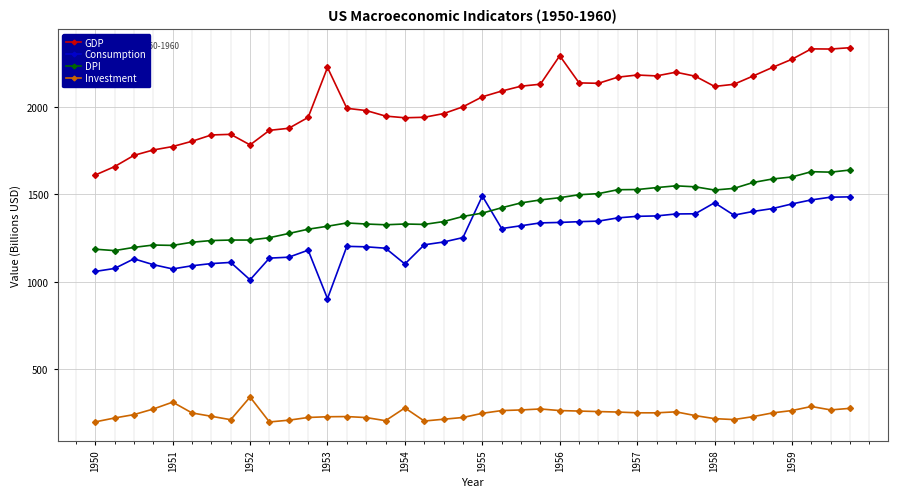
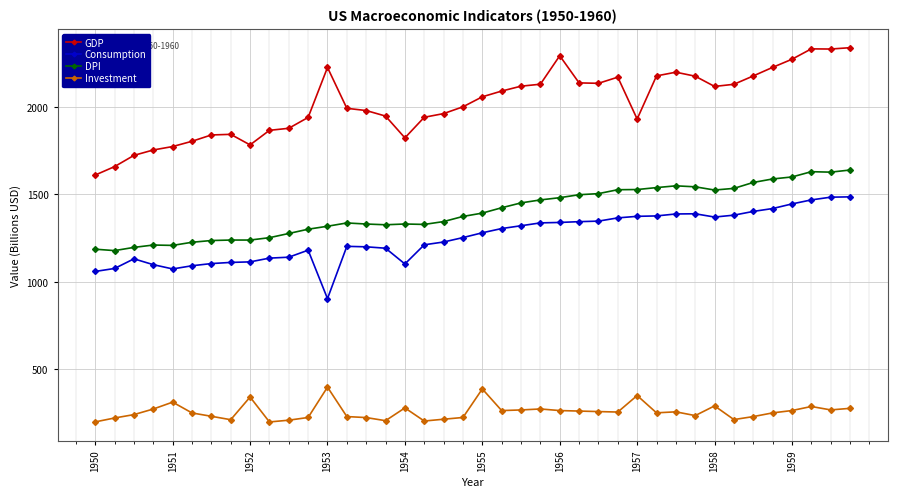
Consumption, 1952: 1010 -> 1110
Investment, 1953: 230 -> 400
GDP, 1954: 1940 -> 1820
Consumption, 1955: 1490 -> 1280
Investment, 1955: 250 -> 390
GDP, 1957: 2180 -> 1930
Investment, 1957: 250 -> 350
Consumption, 1958: 1450 -> 1370
Investment, 1958: 220 -> 290
